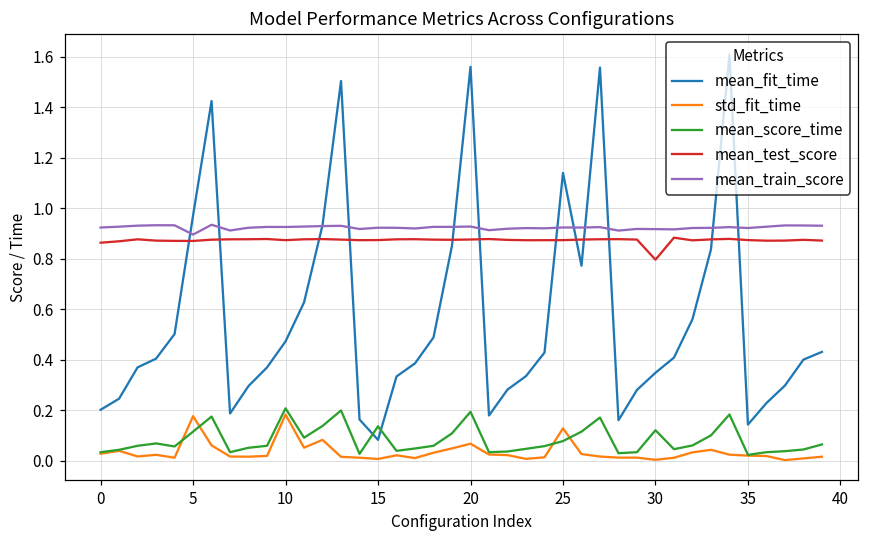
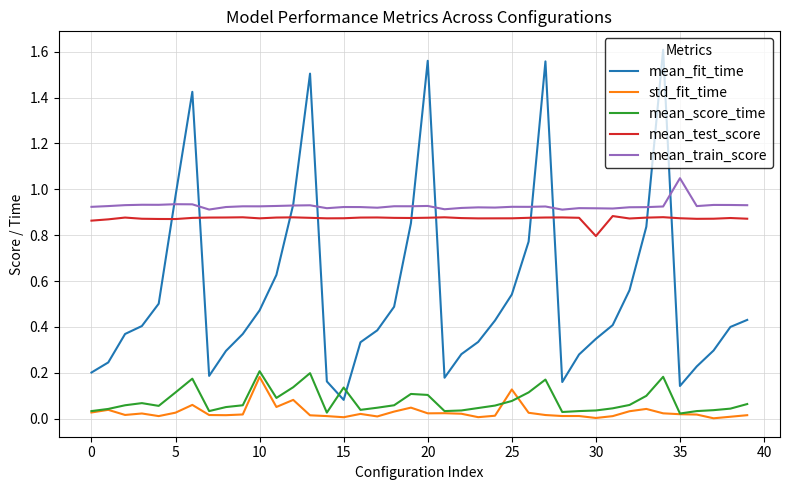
std_fit_time, 5: 0.18 -> 0.03
mean_train_score, 5: 0.90 -> 0.94
std_fit_time, 20: 0.07 -> 0.02
mean_score_time, 20: 0.19 -> 0.10
mean_fit_time, 25: 1.14 -> 0.54
mean_score_time, 30: 0.12 -> 0.04
mean_train_score, 35: 0.92 -> 1.05
